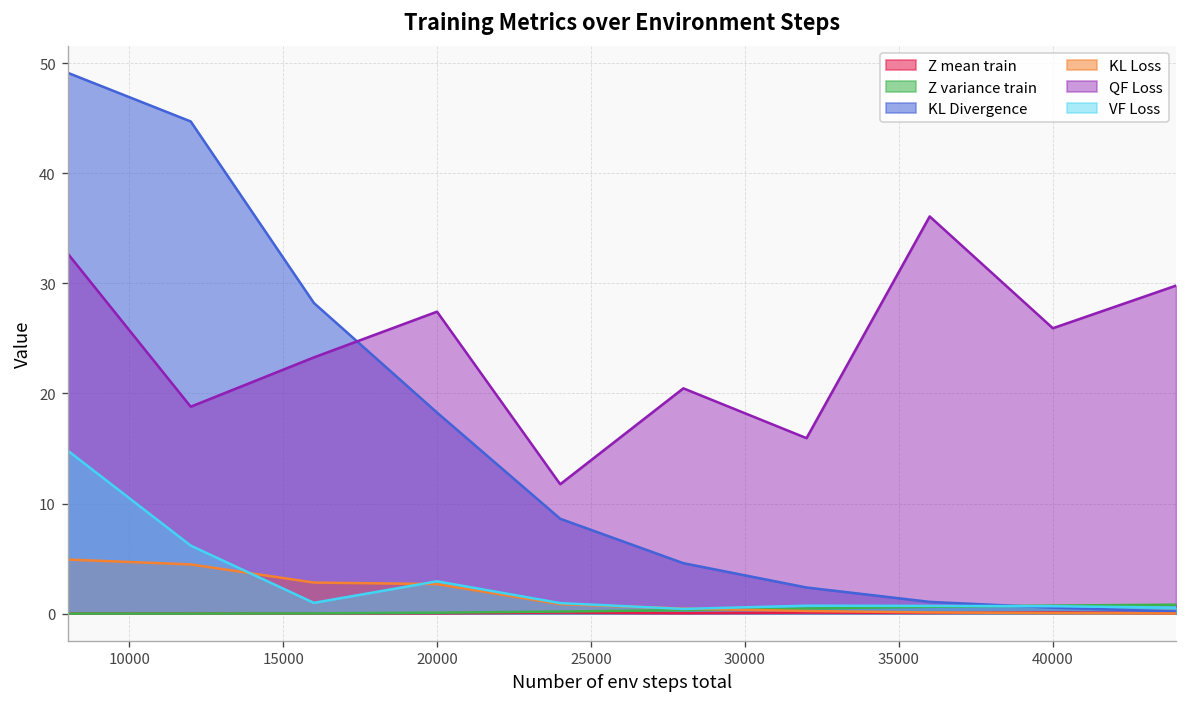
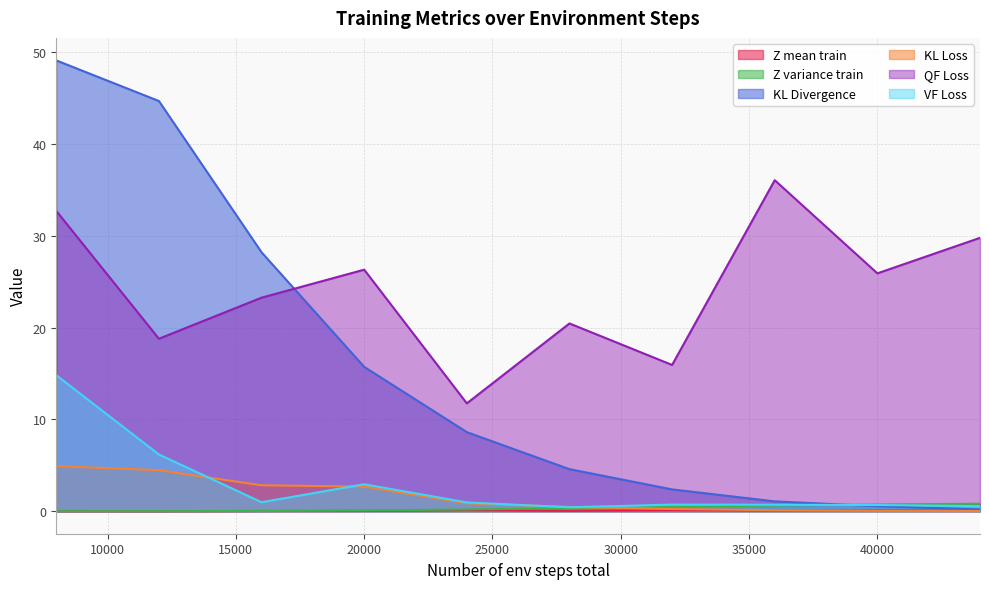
KL Divergence, 20000: 18 -> 16
QF Loss, 20000: 27 -> 26
